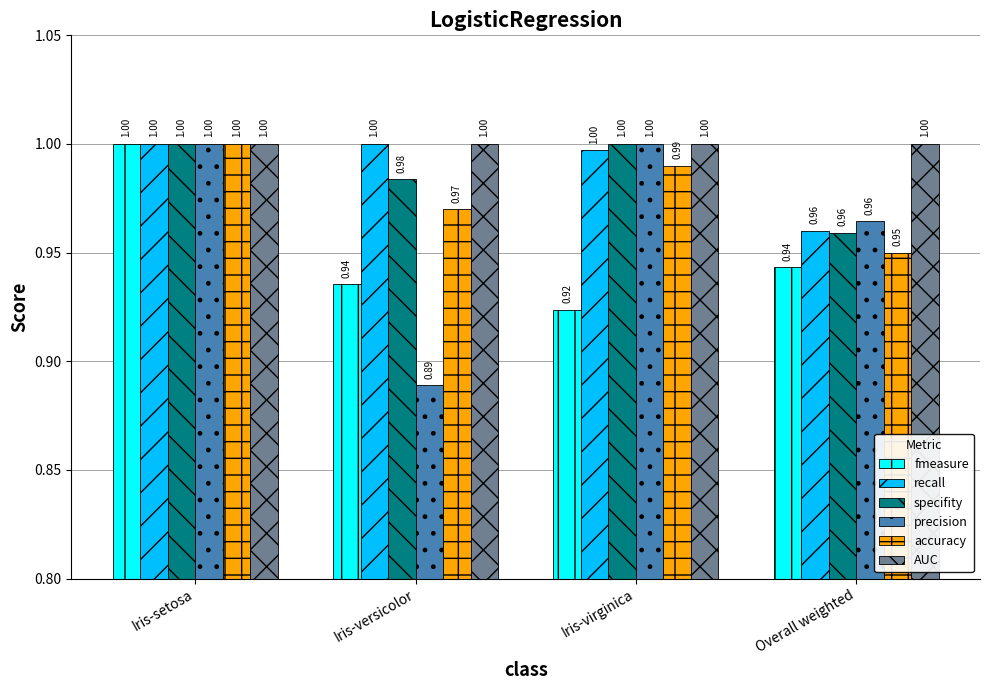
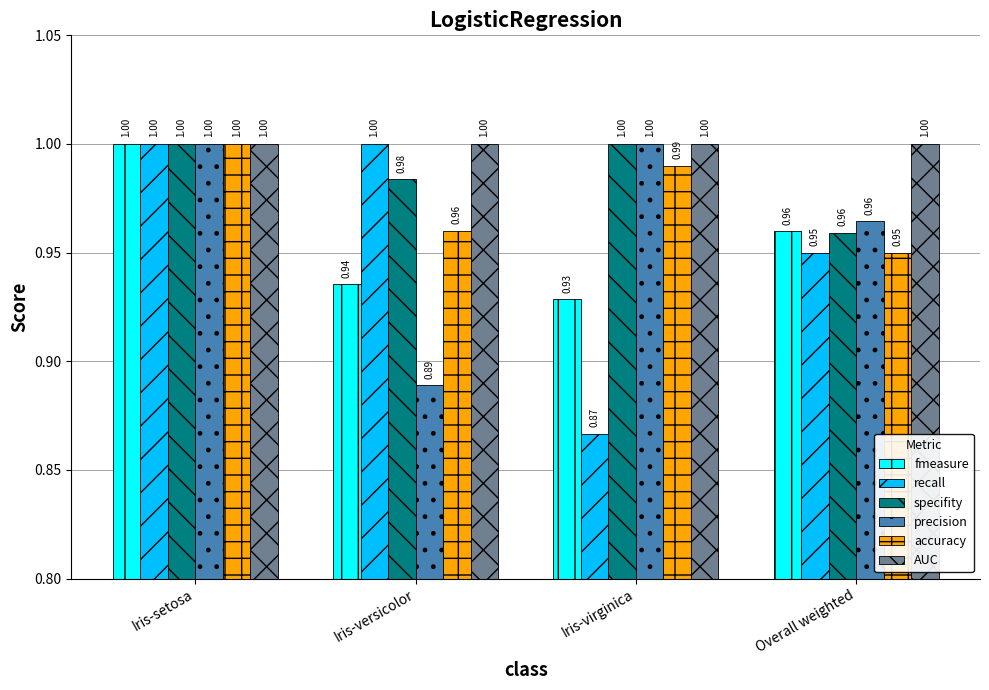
accuracy, Iris-versicolor: 0.97 -> 0.96
fmeasure, Iris-virginica: 0.92 -> 0.93
recall, Iris-virginica: 1.00 -> 0.87
fmeasure, Overall weighted: 0.94 -> 0.96
recall, Overall weighted: 0.96 -> 0.95
